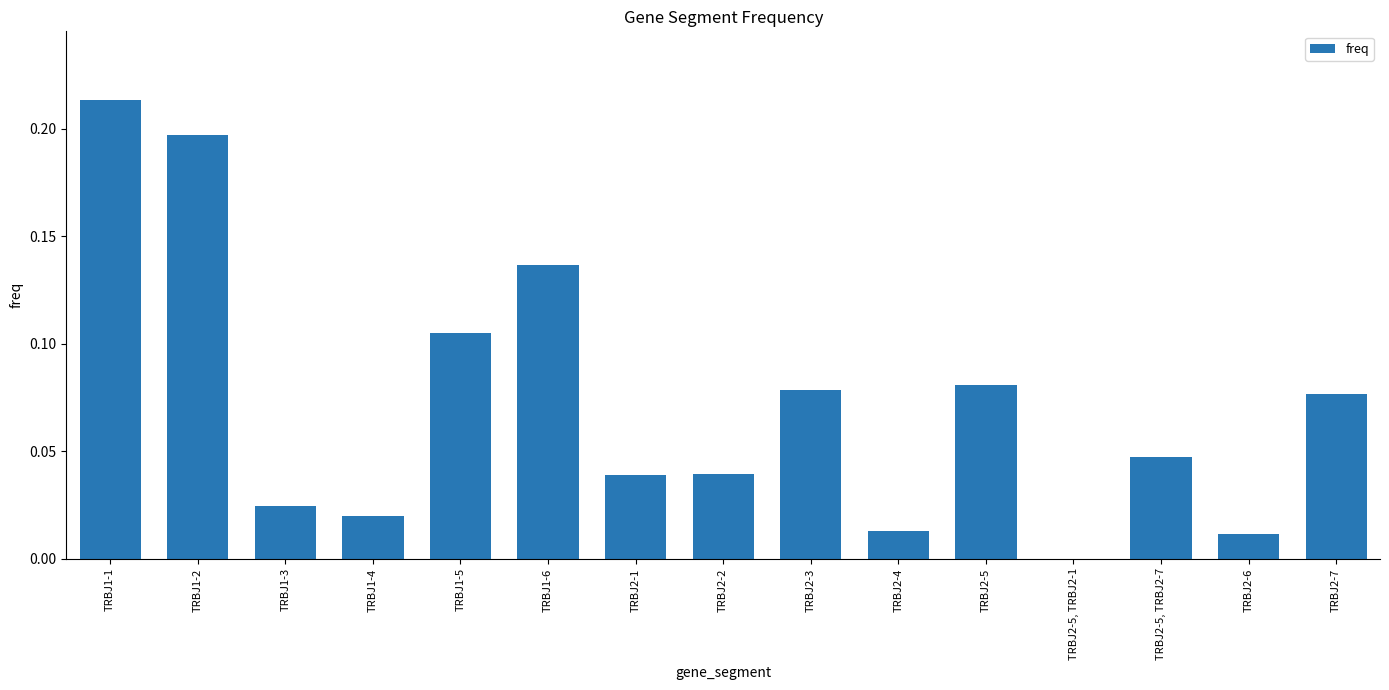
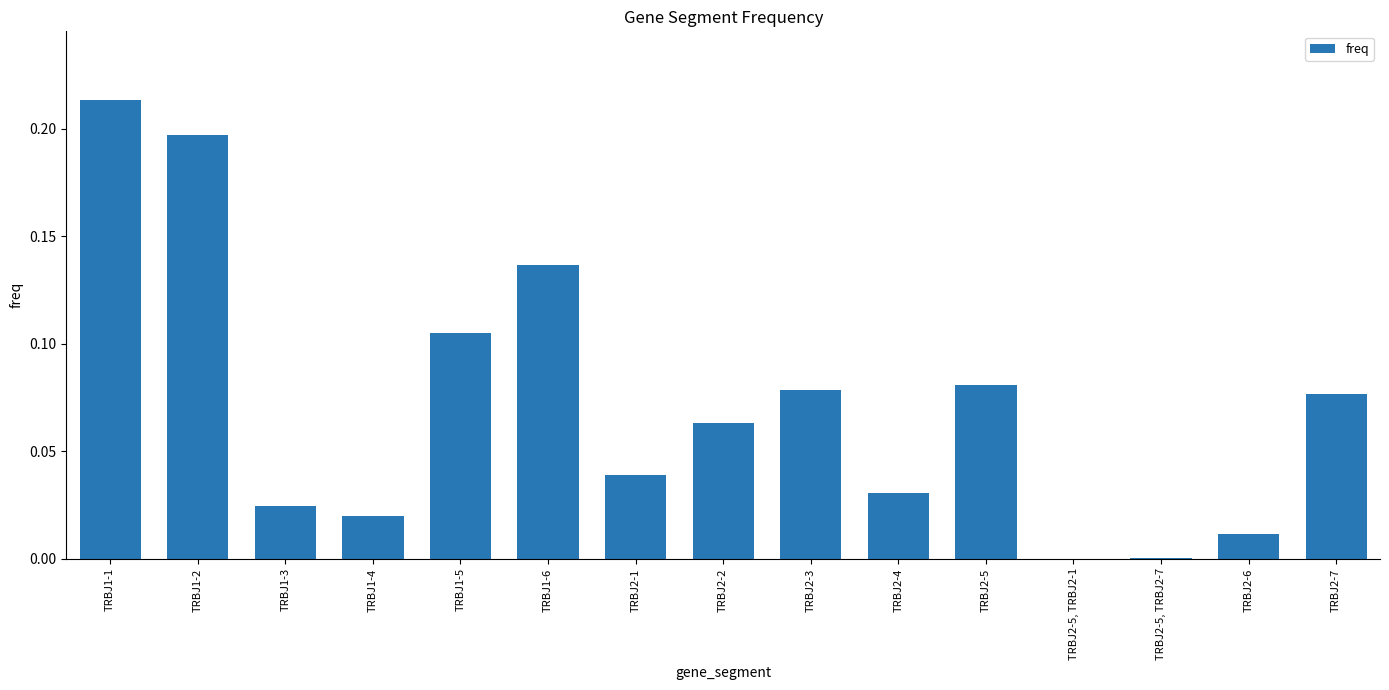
TRBJ2-2: 0.039 -> 0.063
TRBJ2-4: 0.013 -> 0.031
TRBJ2-5, TRBJ2-7: 0.047 -> 0.000
